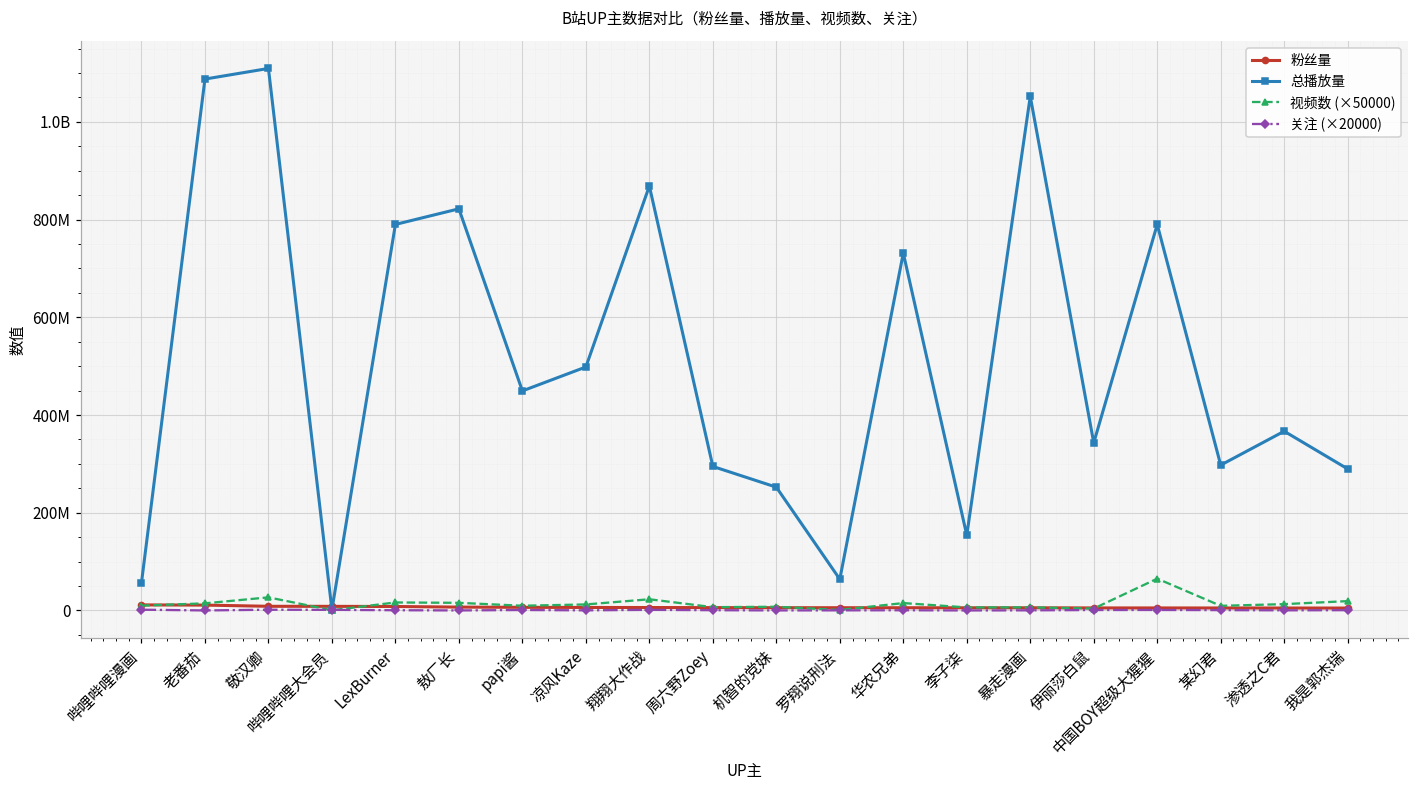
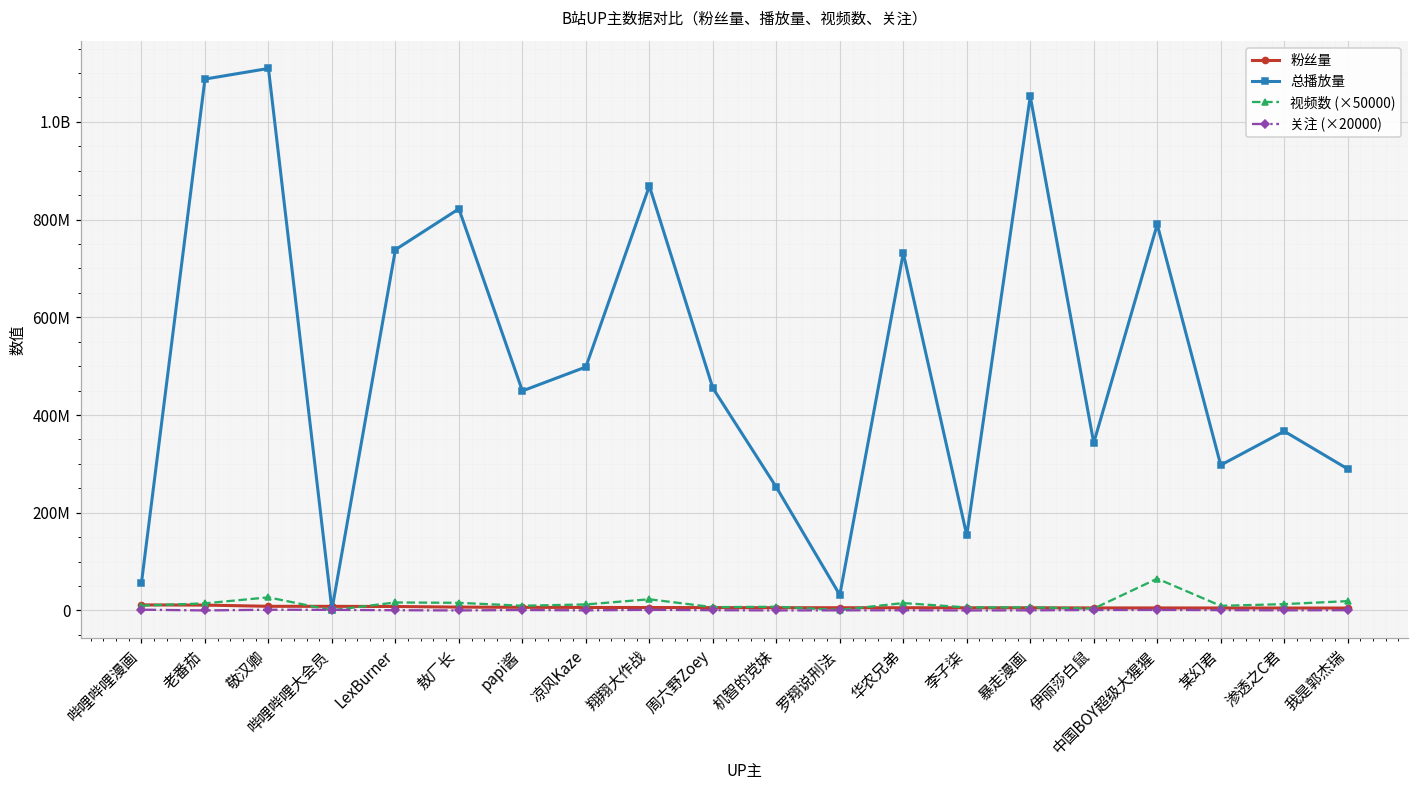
总播放量, LexBurner: 790000000 -> 740000000
总播放量, 周六野Zoey: 290000000 -> 460000000
总播放量, 罗翔说刑法: 60000000 -> 30000000
